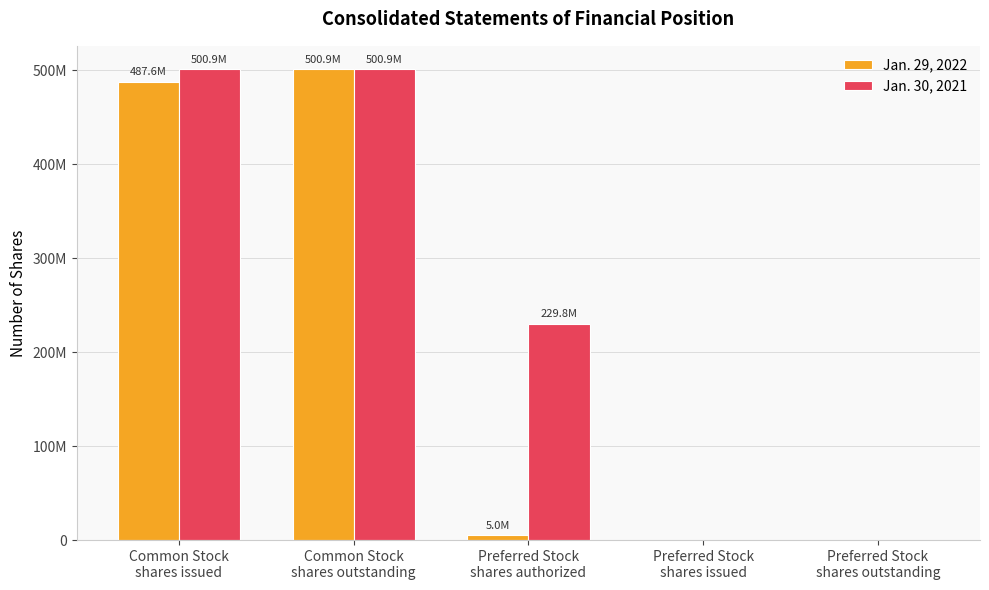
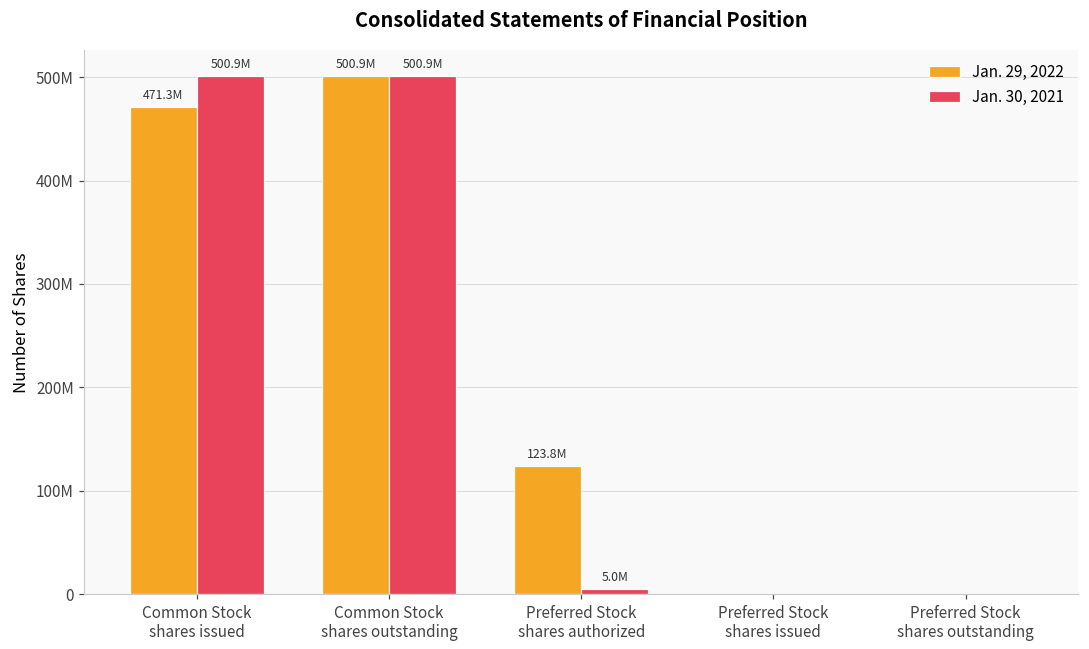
Jan. 29, 2022, Common Stock shares issued: 487.6M -> 471.3M
Jan. 29, 2022, Preferred Stock shares authorized: 5.0M -> 123.8M
Jan. 30, 2021, Preferred Stock shares authorized: 229.8M -> 5.0M
